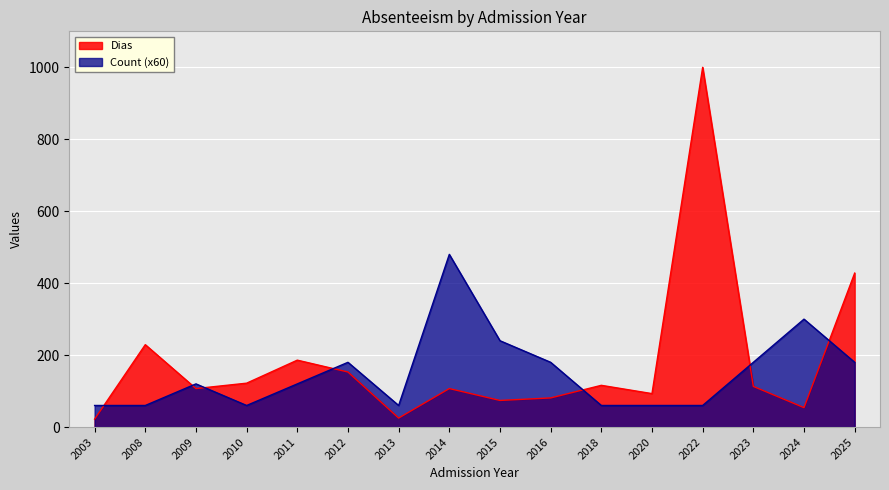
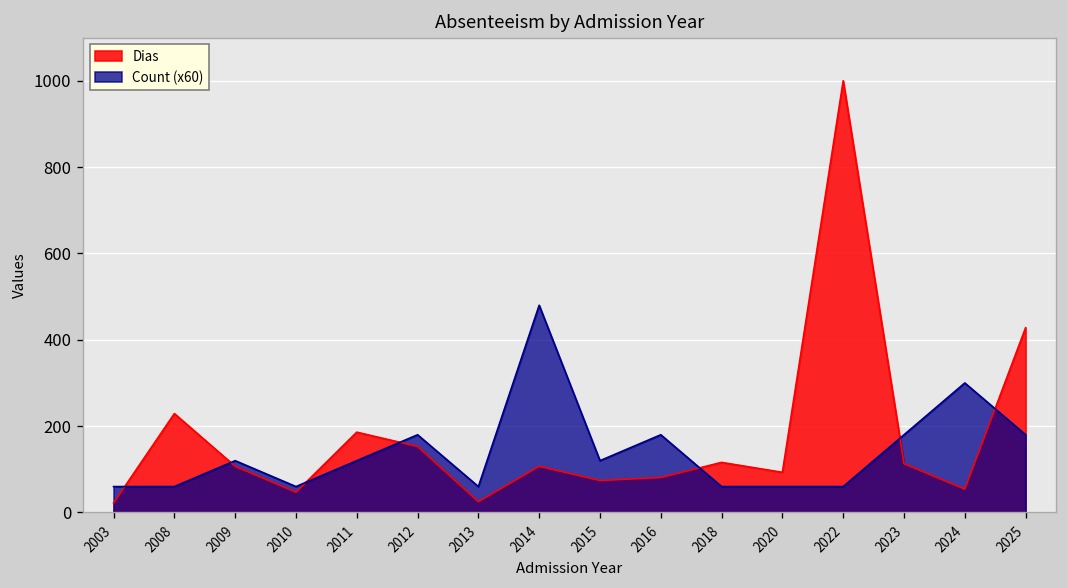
Dias, 2010: 120 -> 50
Count (x60), 2015: 240 -> 120
